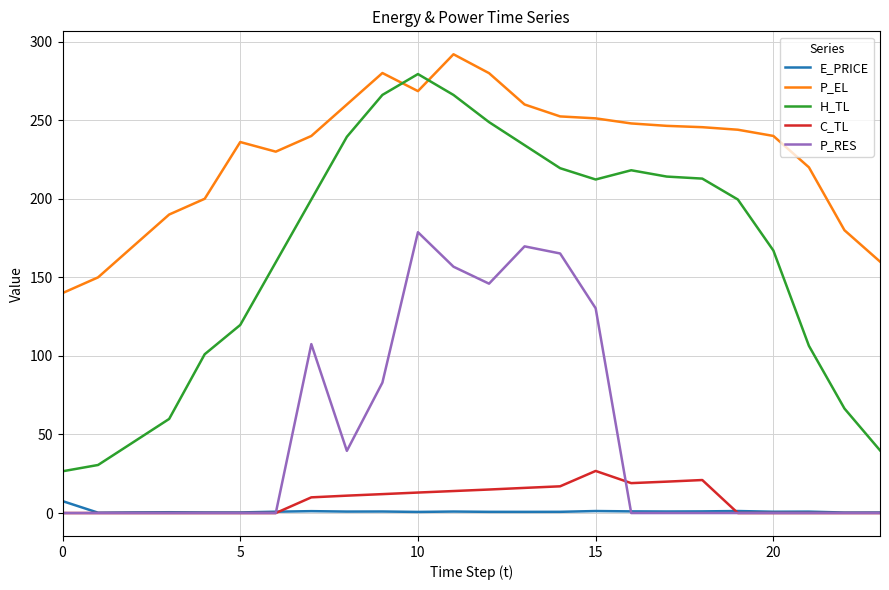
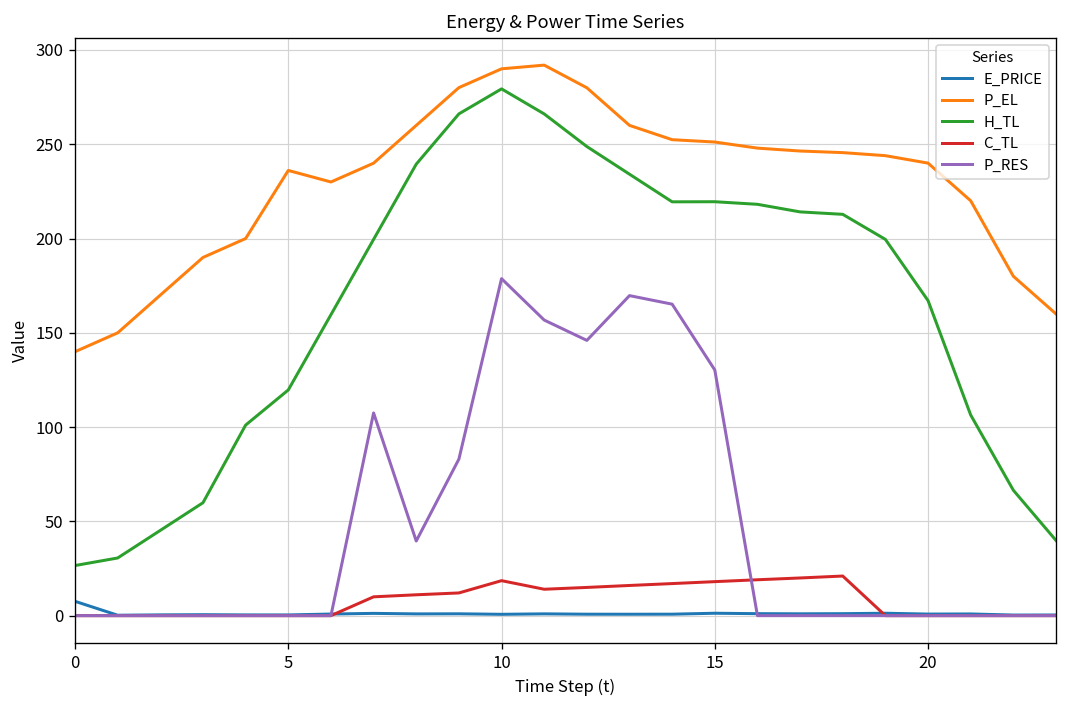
P_EL, 10: 269 -> 290
C_TL, 10: 13 -> 19
H_TL, 15: 212 -> 220
C_TL, 15: 27 -> 18
